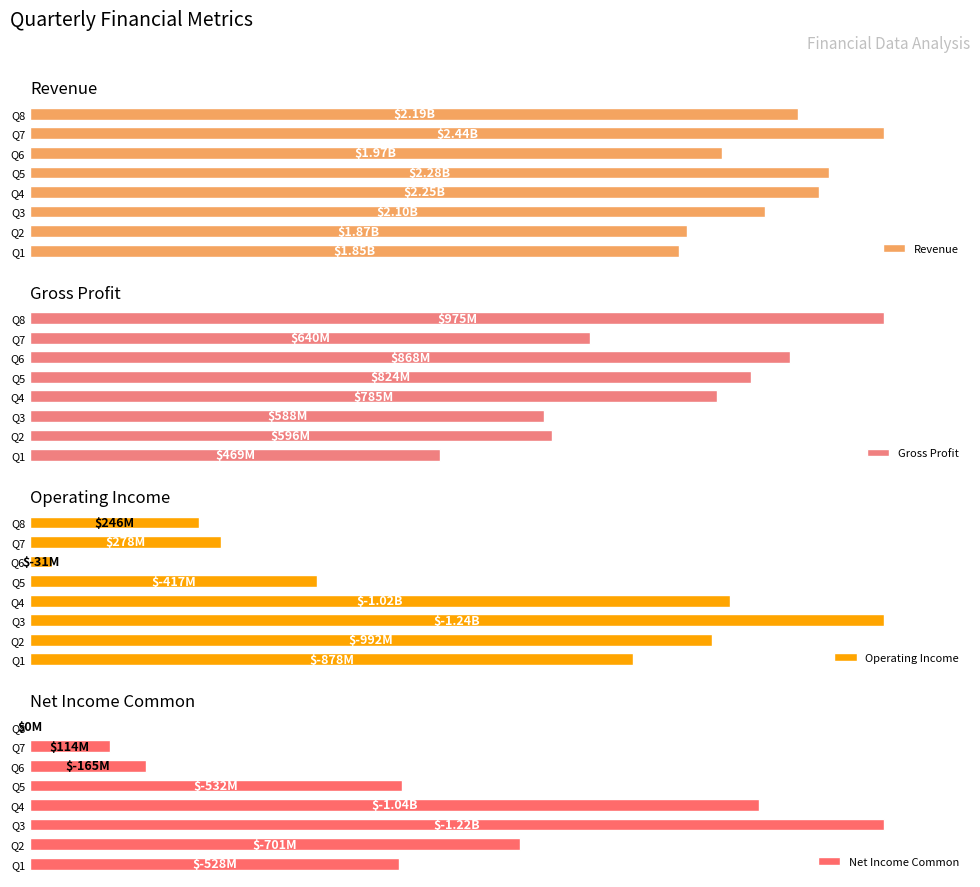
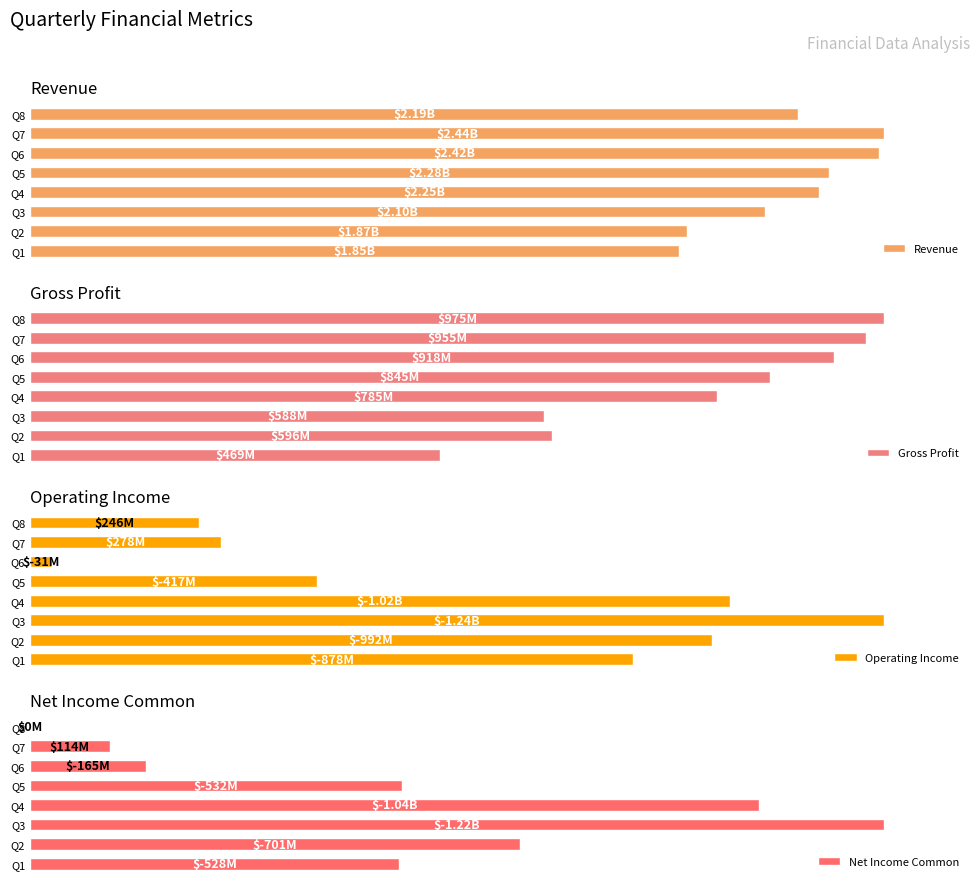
Revenue, Q6: $1.97B -> $2.42B
Gross Profit, Q7: $640M -> $955M
Gross Profit, Q6: $868M -> $918M
Gross Profit, Q5: $824M -> $845M
